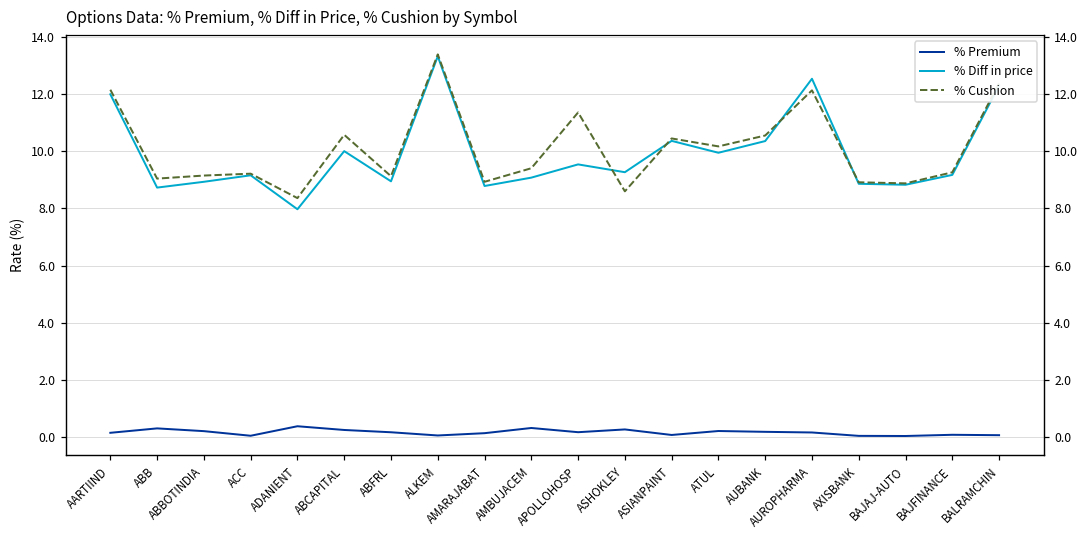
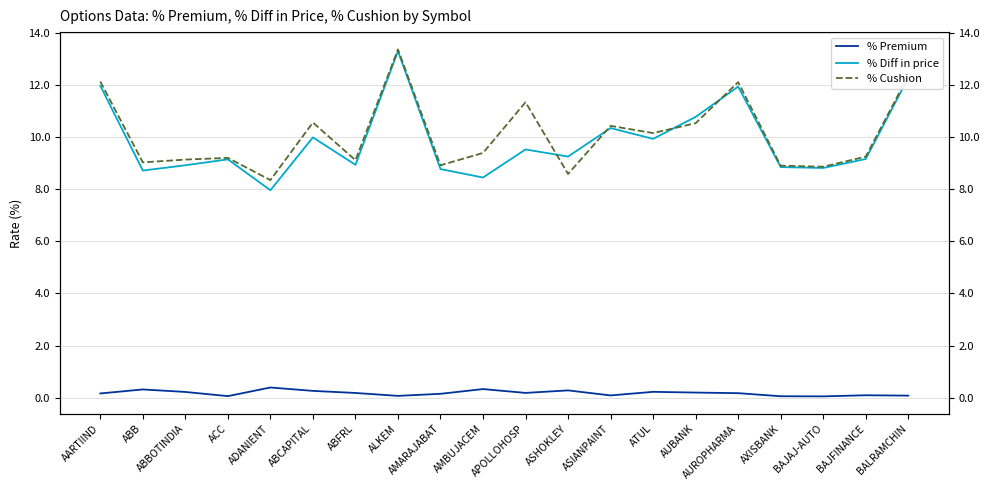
% Diff in price, AMBUJACEM: 9.1 -> 8.5
% Diff in price, AUBANK: 10.3 -> 10.8
% Diff in price, AUROPHARMA: 12.5 -> 11.9
